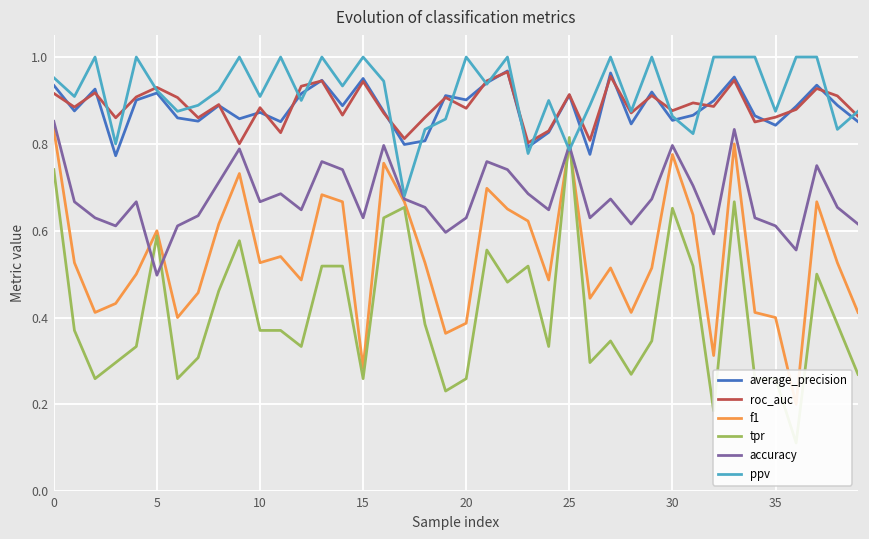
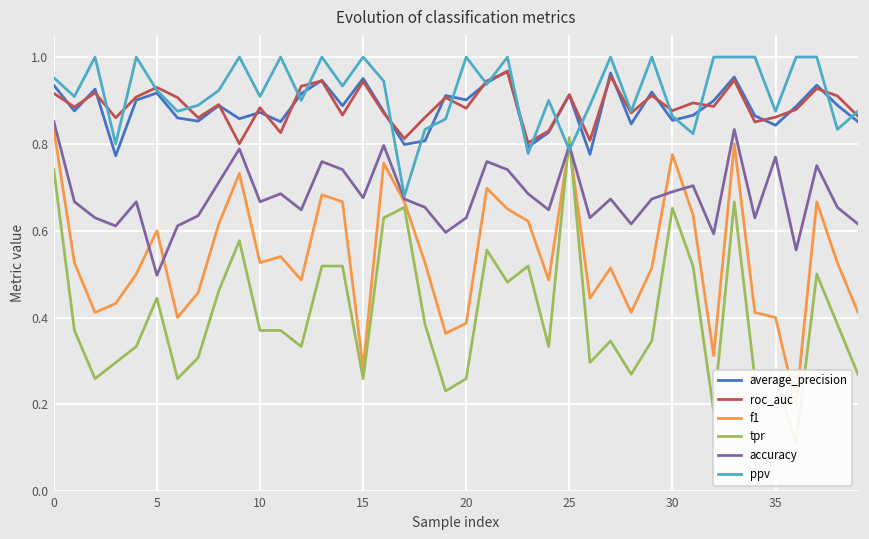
tpr, 5: 0.59 -> 0.44
accuracy, 15: 0.63 -> 0.68
accuracy, 30: 0.80 -> 0.69
accuracy, 35: 0.61 -> 0.77
